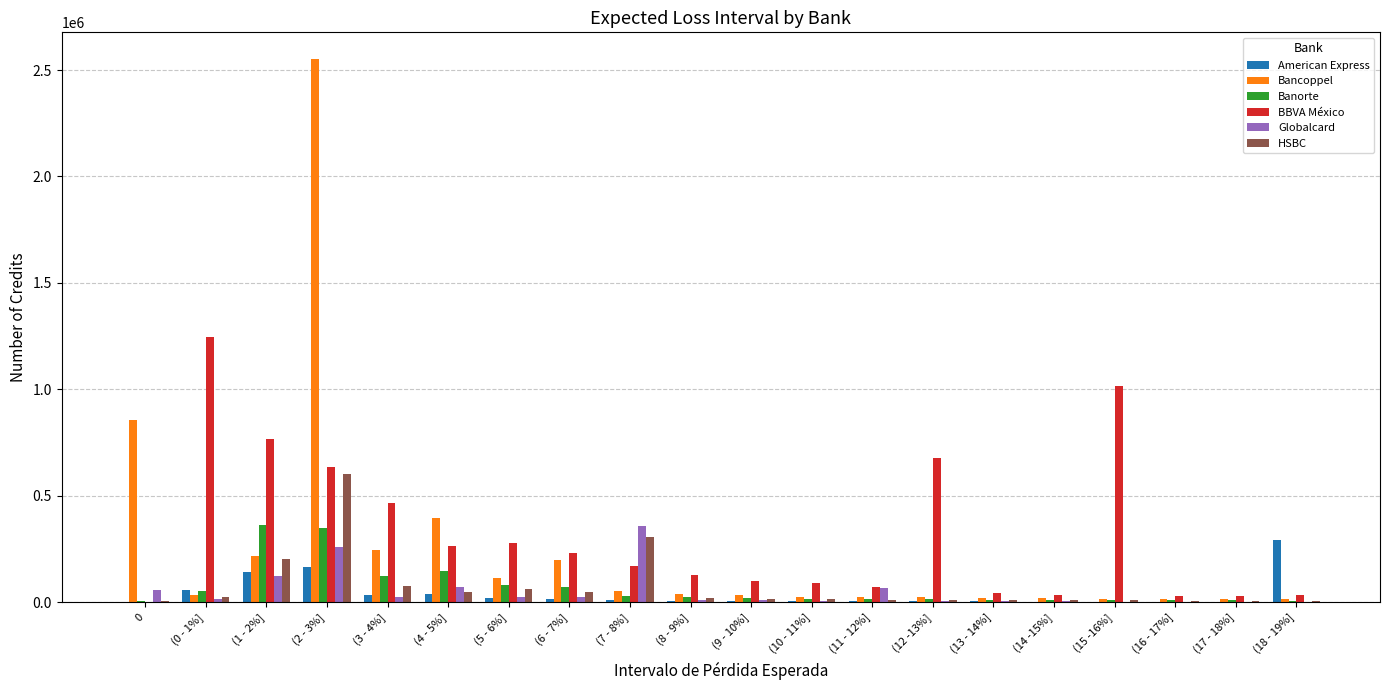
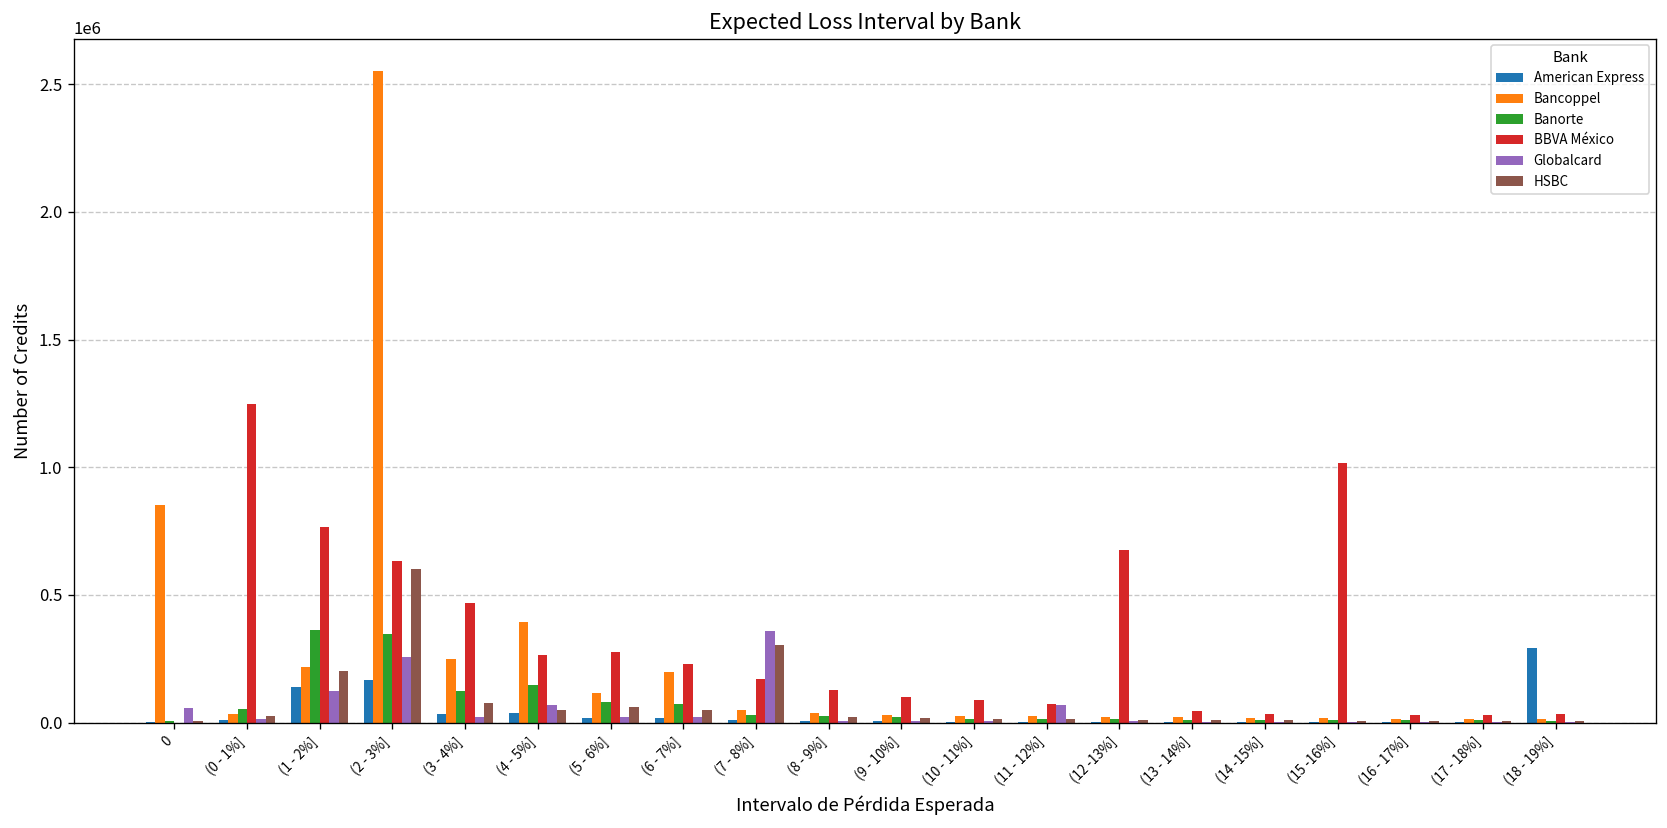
American Express, (0 - 1%]: 60000 -> 10000
